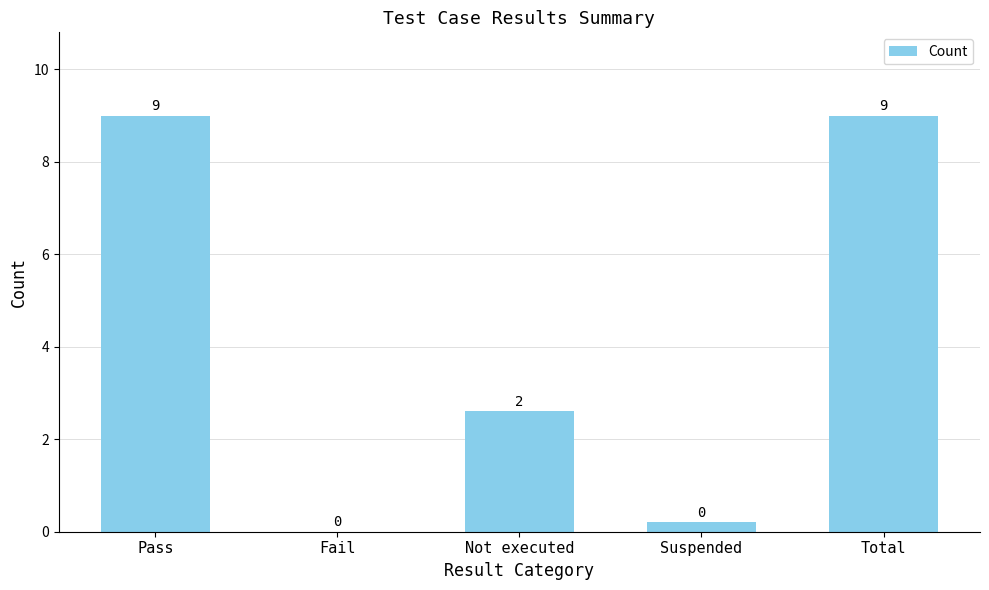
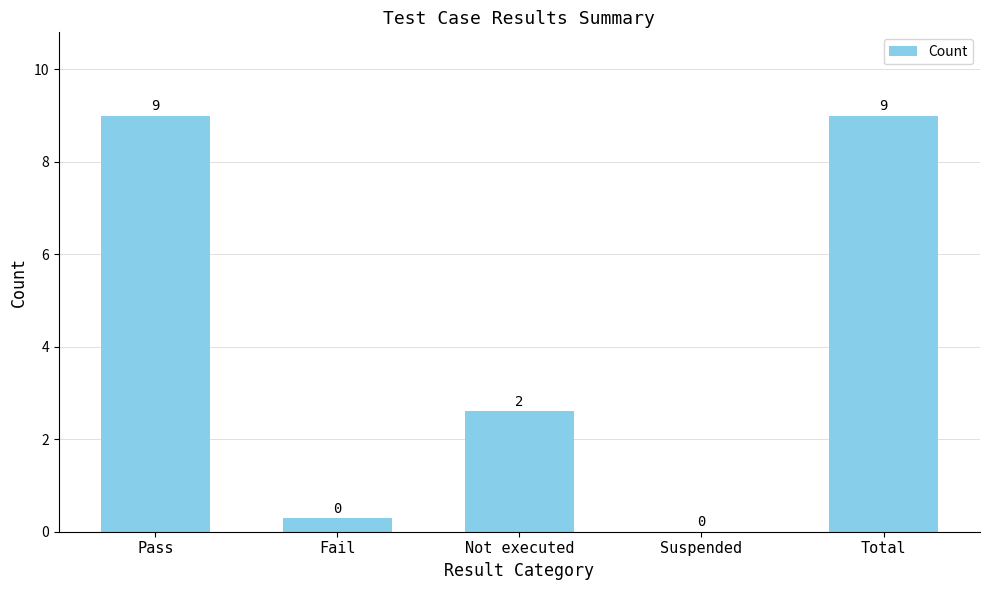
Fail: 0.0 -> 0.3
Suspended: 0.2 -> 0.0
